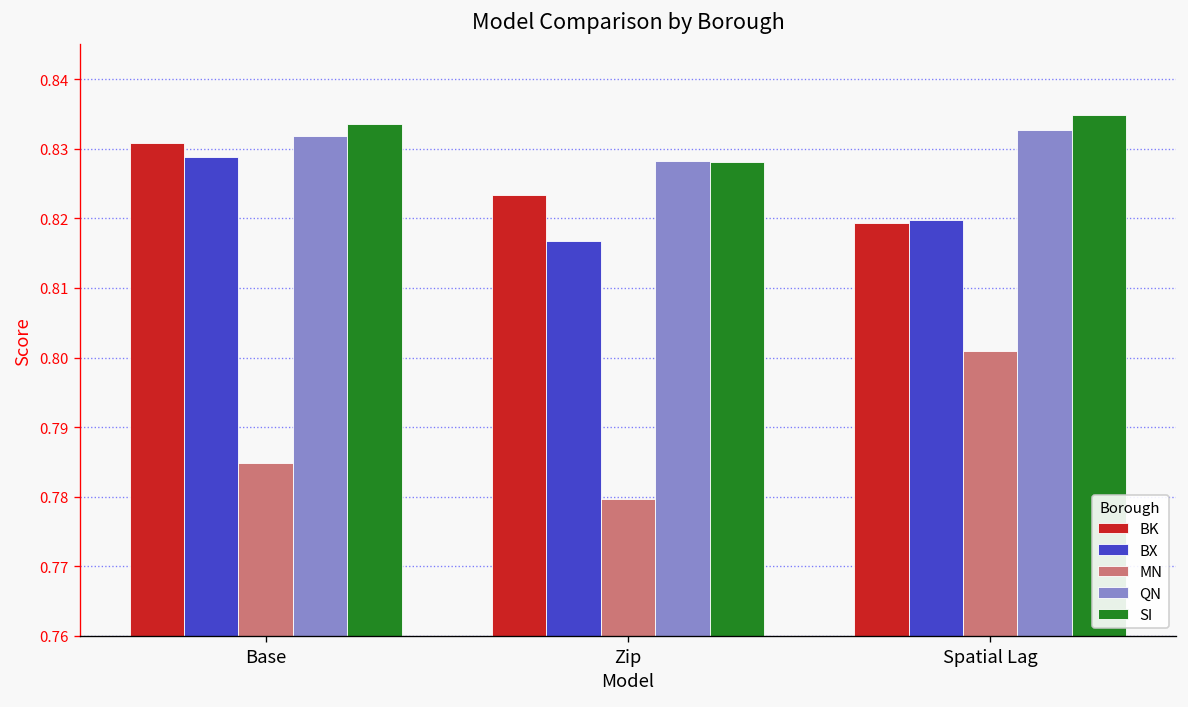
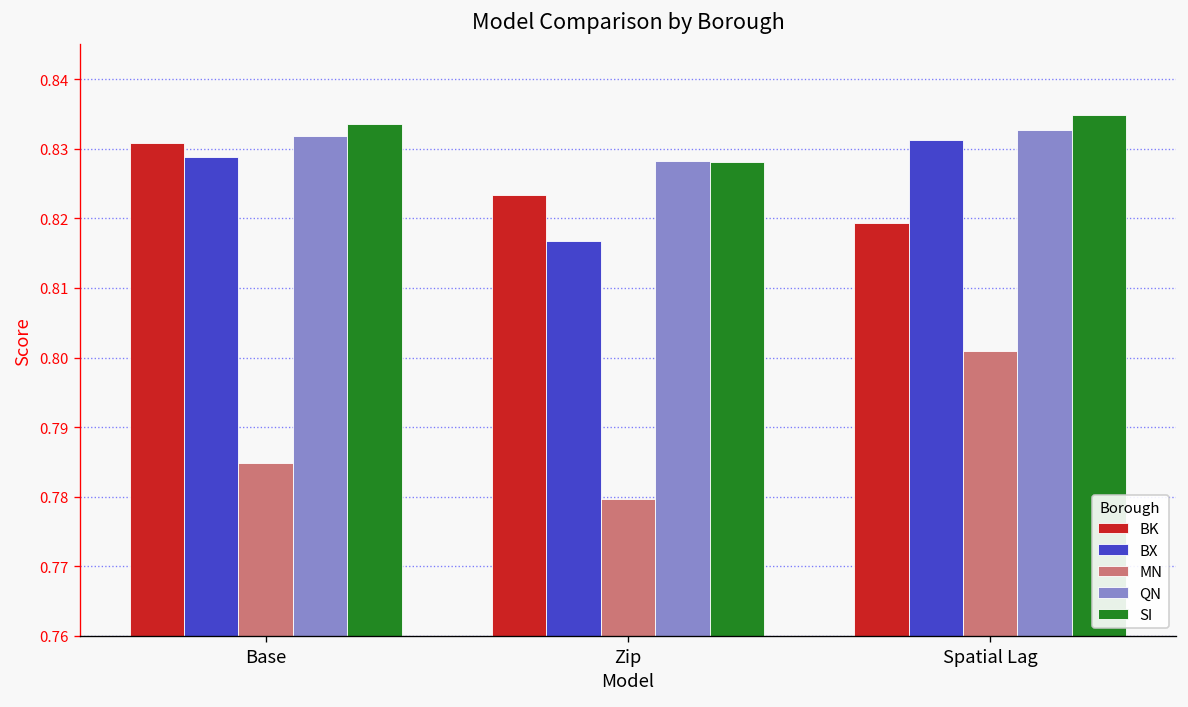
BX, Spatial Lag: 0.820 -> 0.831
